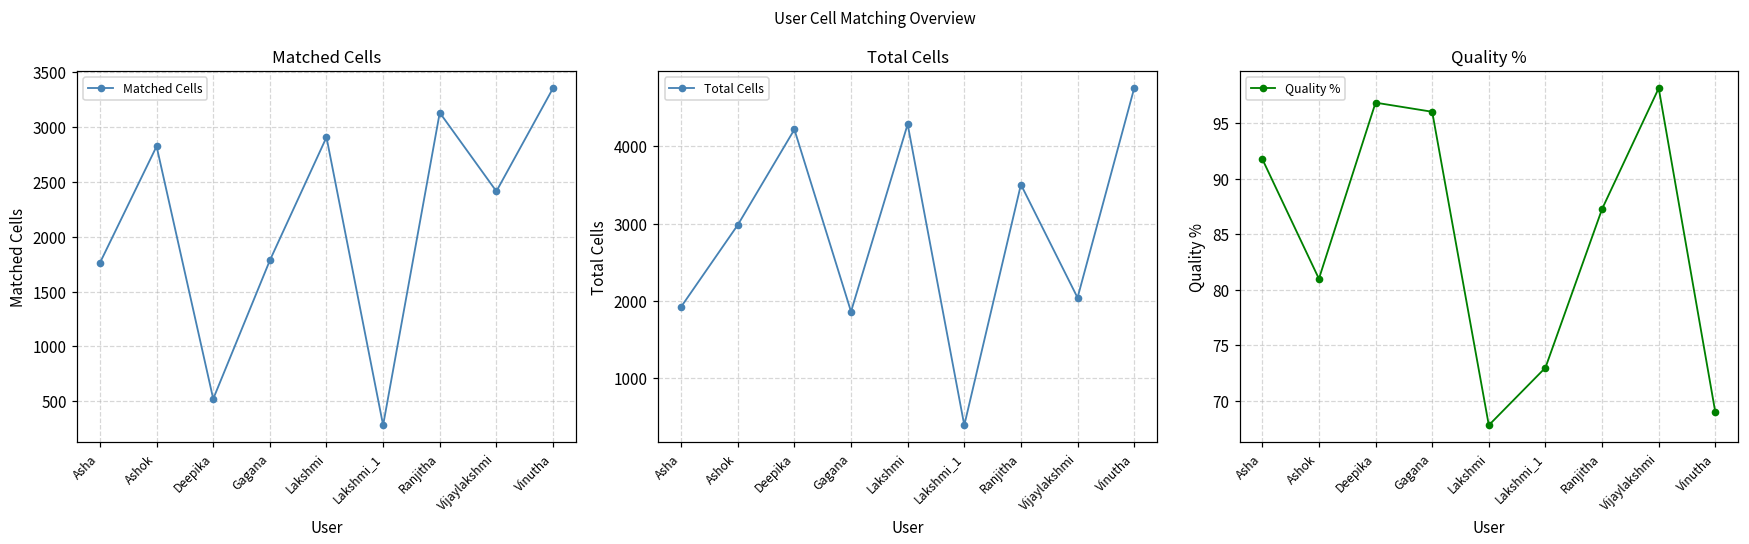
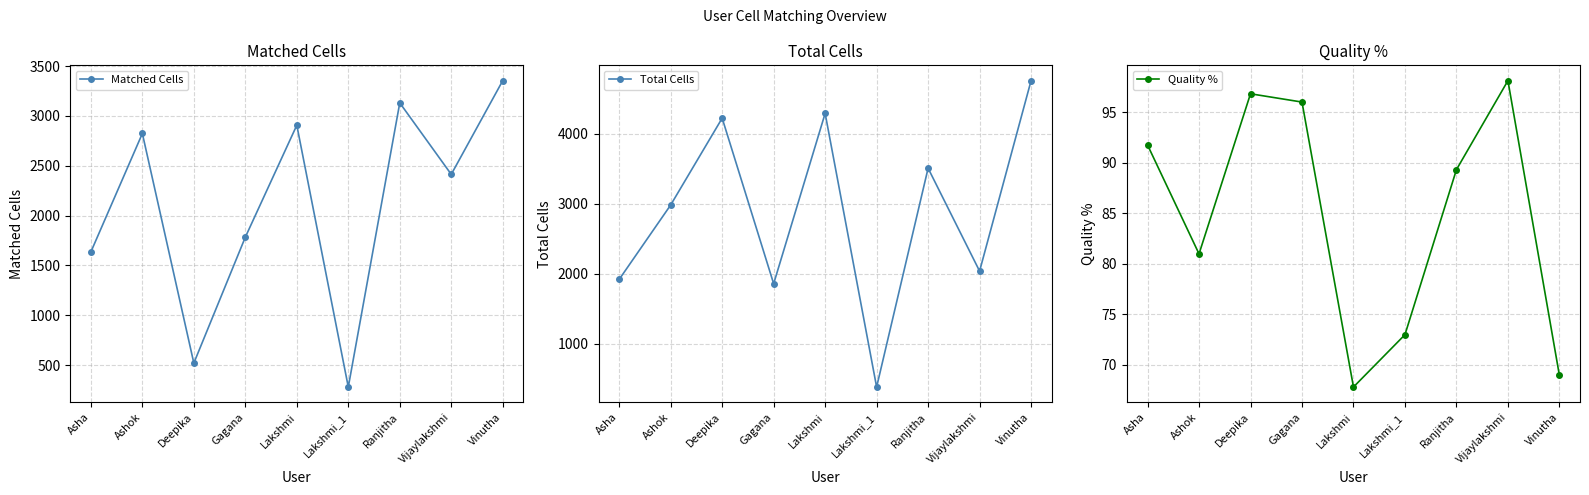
Matched Cells, Asha: 1800 -> 1600
Quality %, Ranjitha: 87.3 -> 89.3
